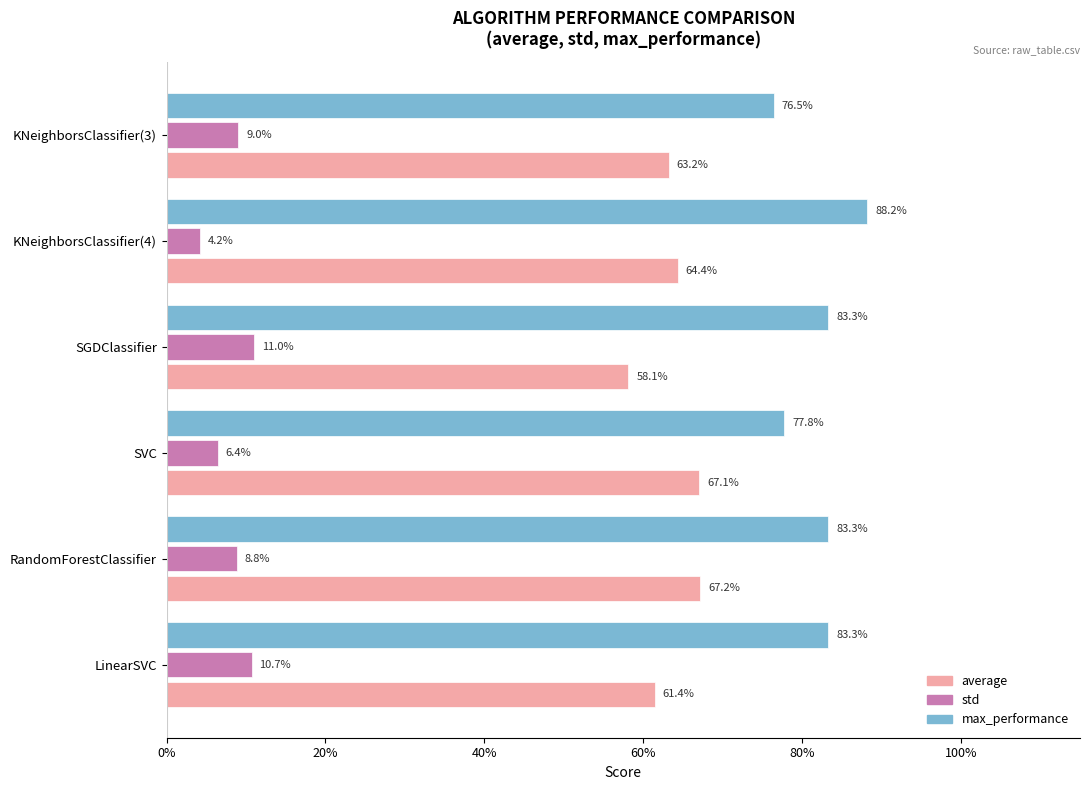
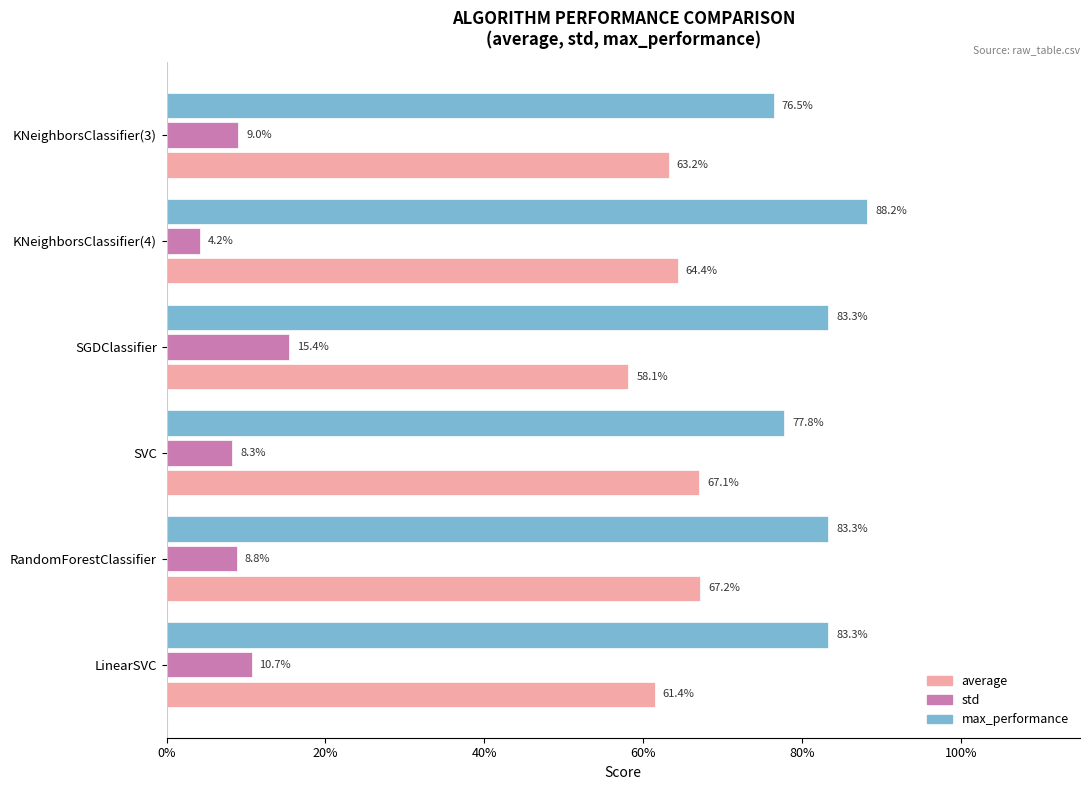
SGDClassifier: 11.0% -> 15.4%
SVC: 6.4% -> 8.3%
